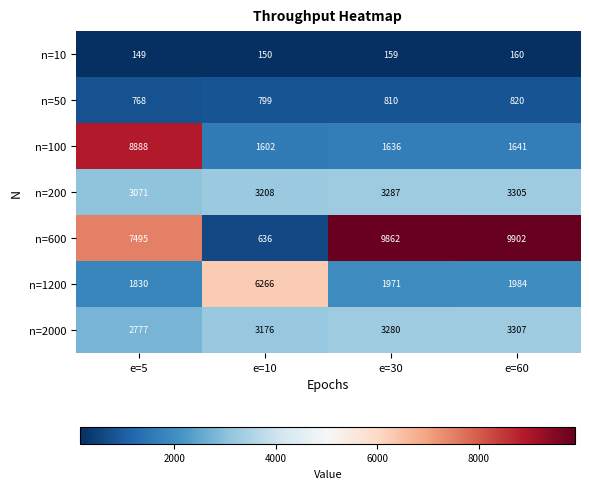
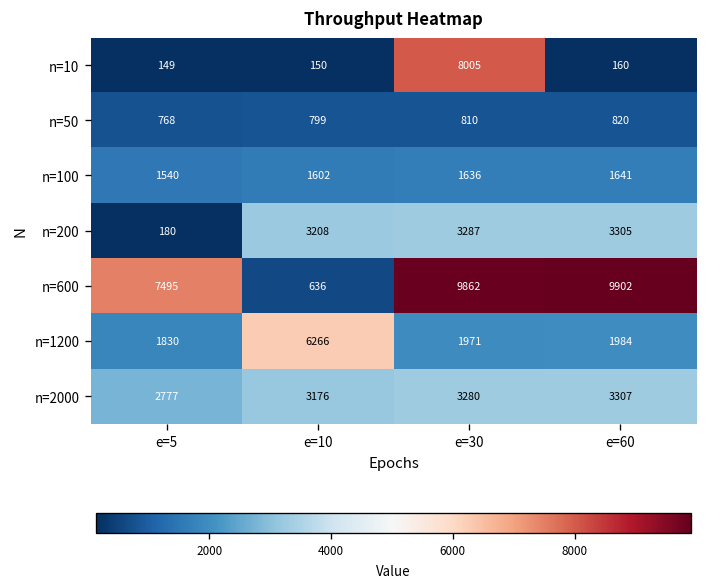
n=10, e=30: 159 -> 8005
n=100, e=5: 8888 -> 1540
n=200, e=5: 3071 -> 180
